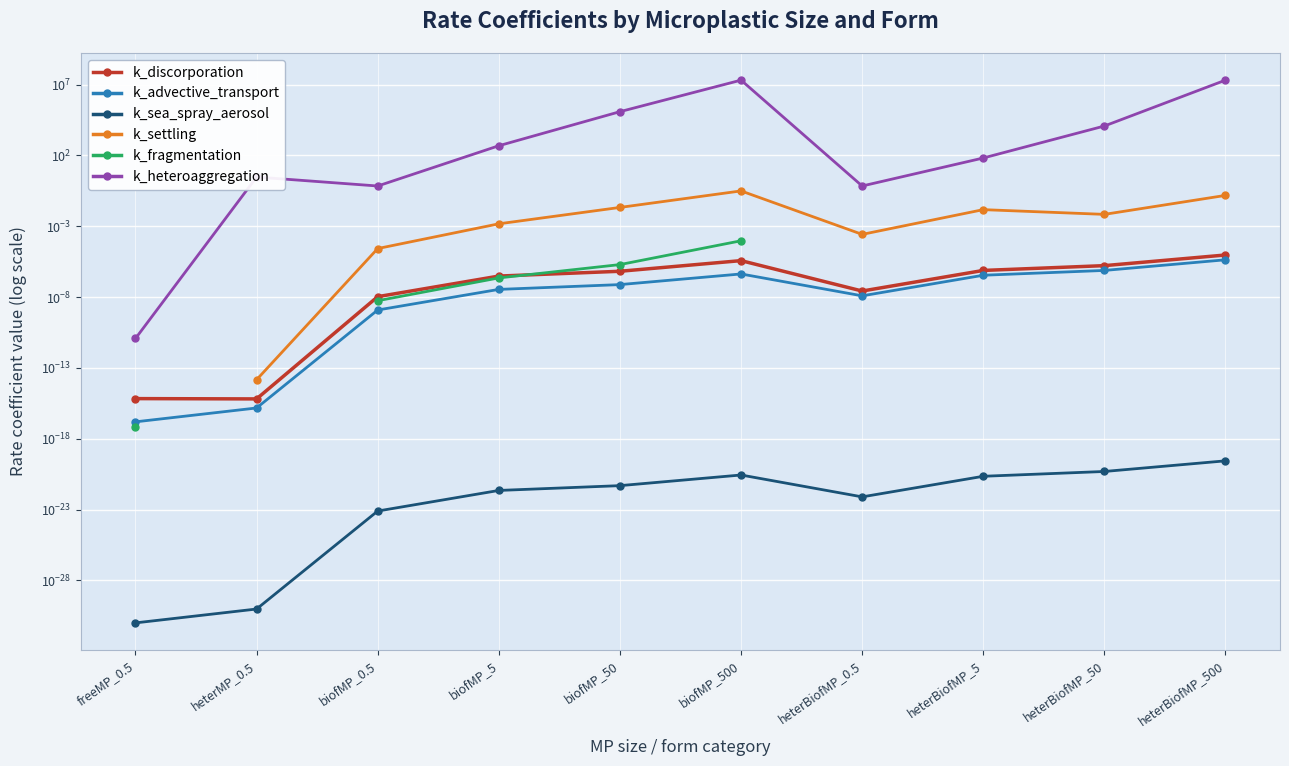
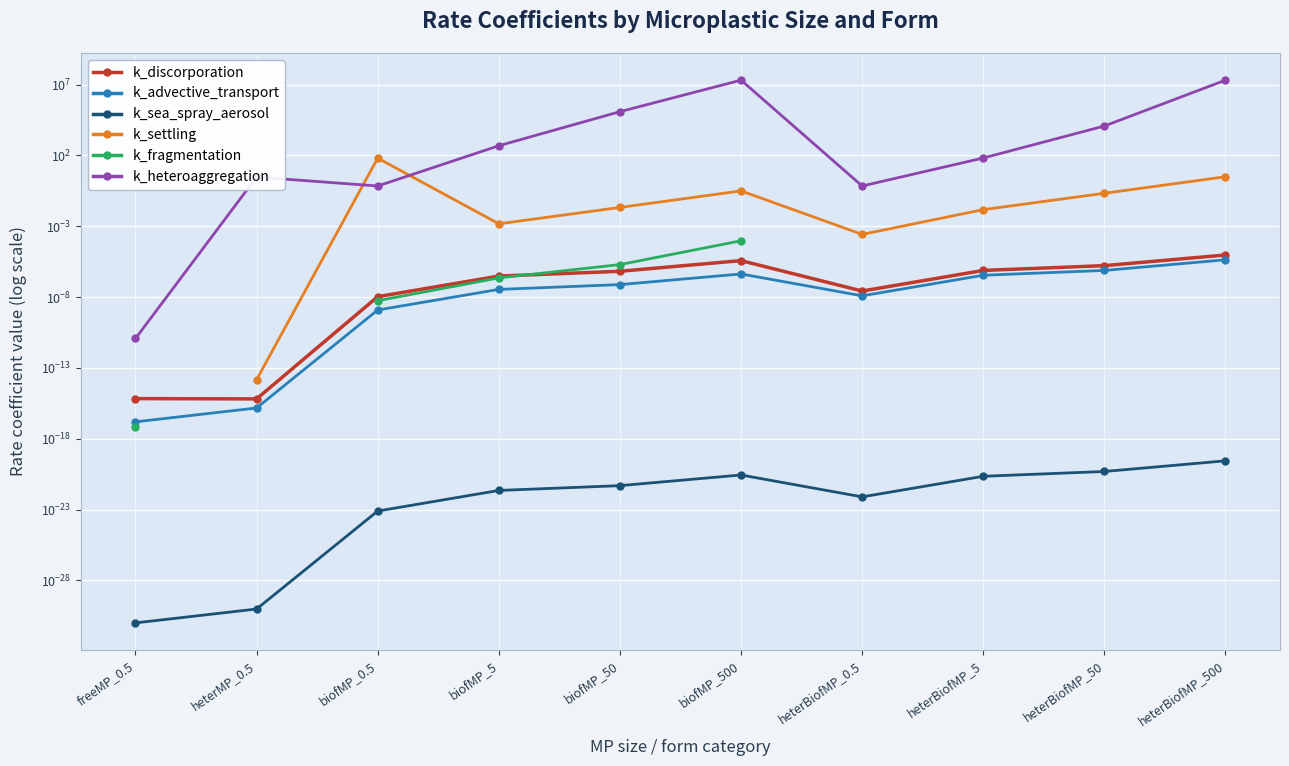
k_settling, biofMP_0.5: 0 -> 100
k_settling, heterBiofMP_50: 0.01 -> 0.2
k_settling, heterBiofMP_500: 0.2 -> 3
